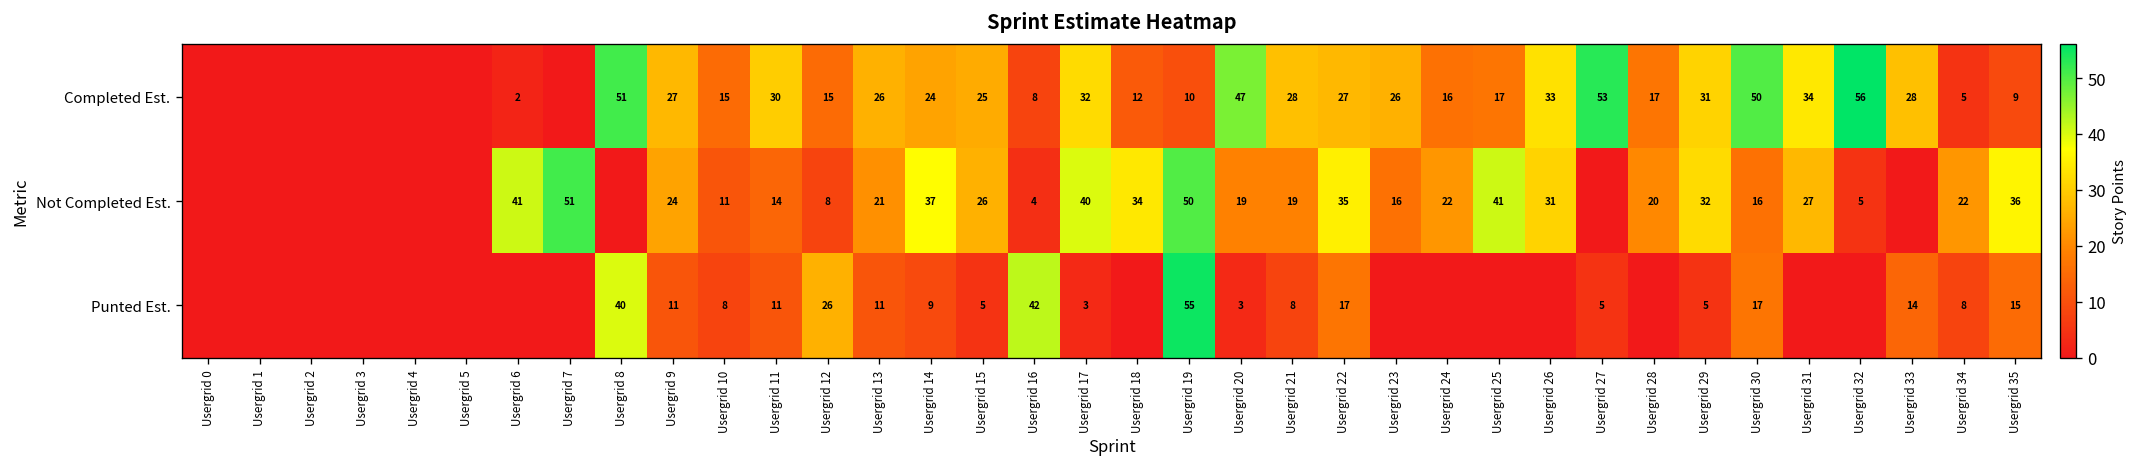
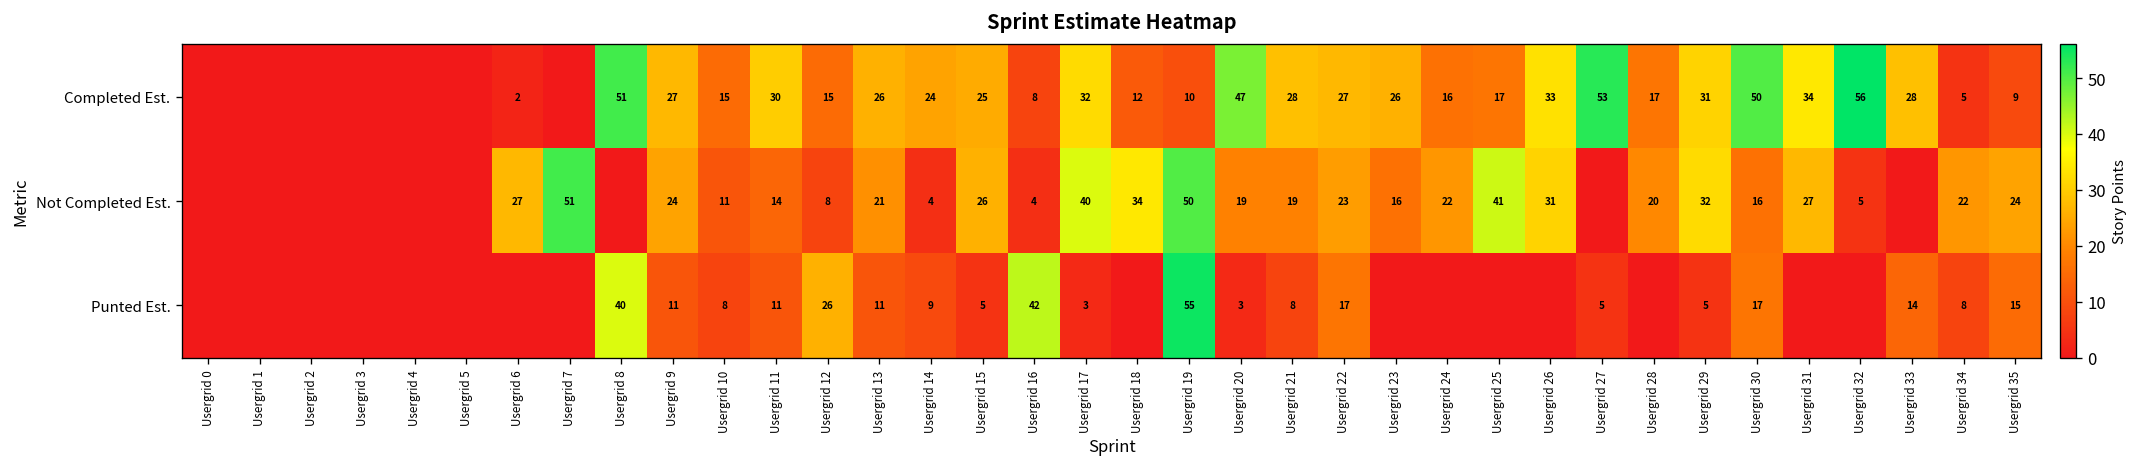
Not Completed Est., Usergrid 6: 41 -> 27
Not Completed Est., Usergrid 14: 37 -> 4
Not Completed Est., Usergrid 22: 35 -> 23
Not Completed Est., Usergrid 35: 36 -> 24
